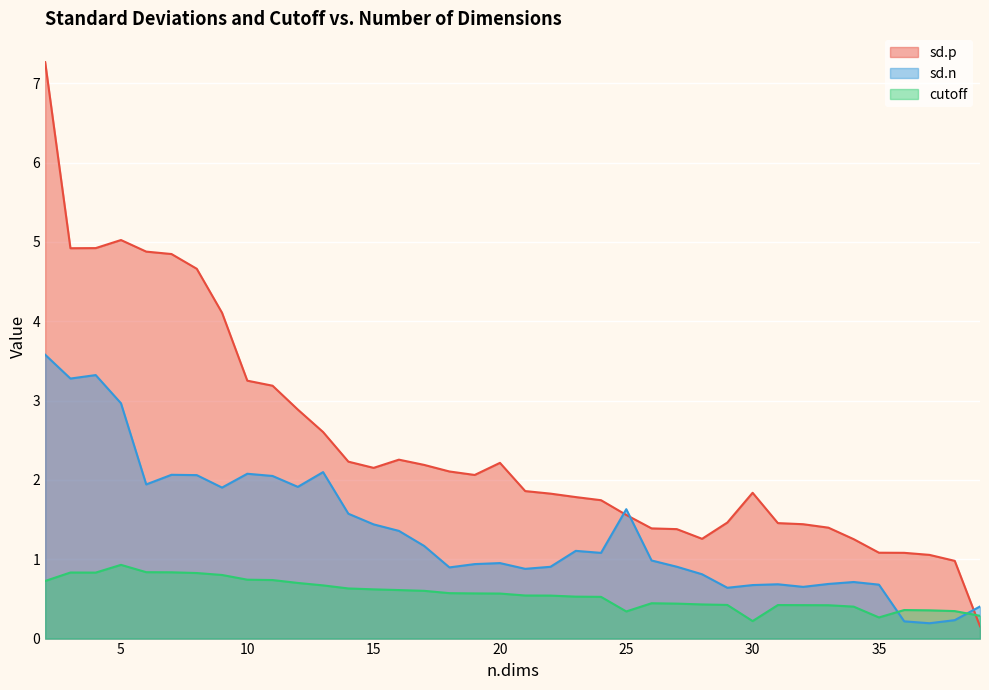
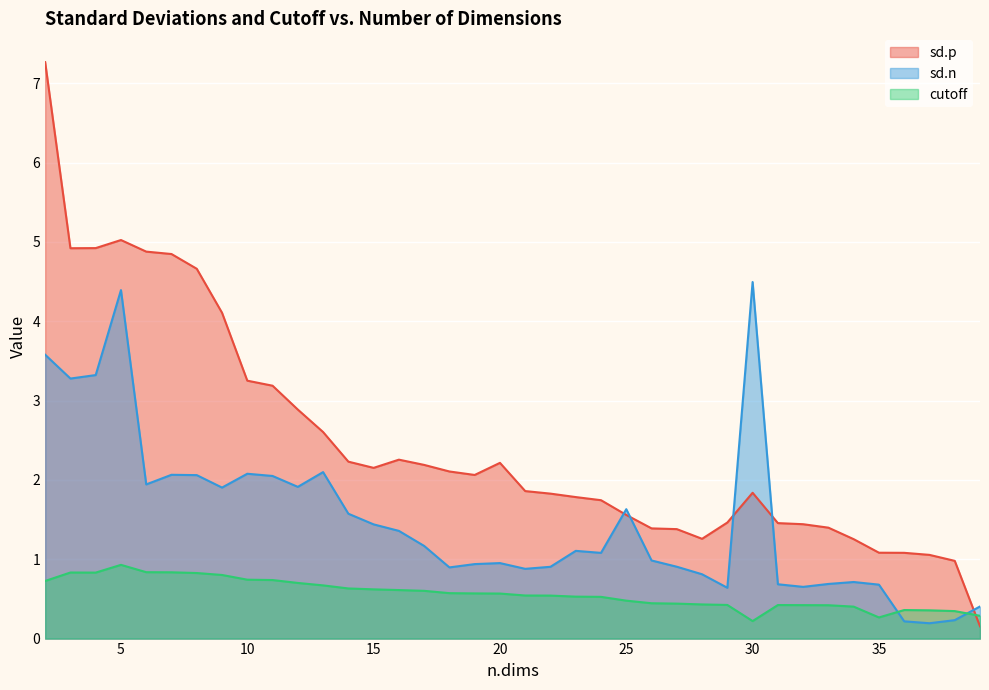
sd.n, 5: 3.0 -> 4.4
cutoff, 25: 0.3 -> 0.5
sd.n, 30: 0.7 -> 4.5
